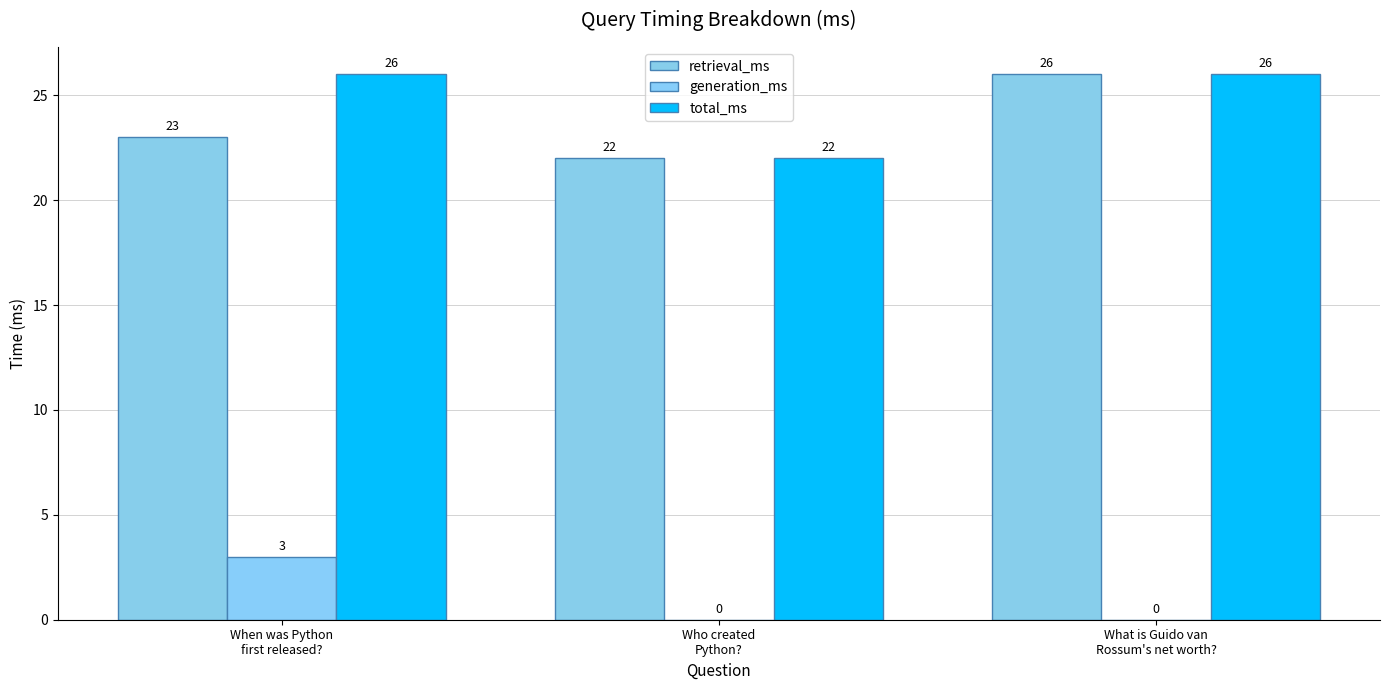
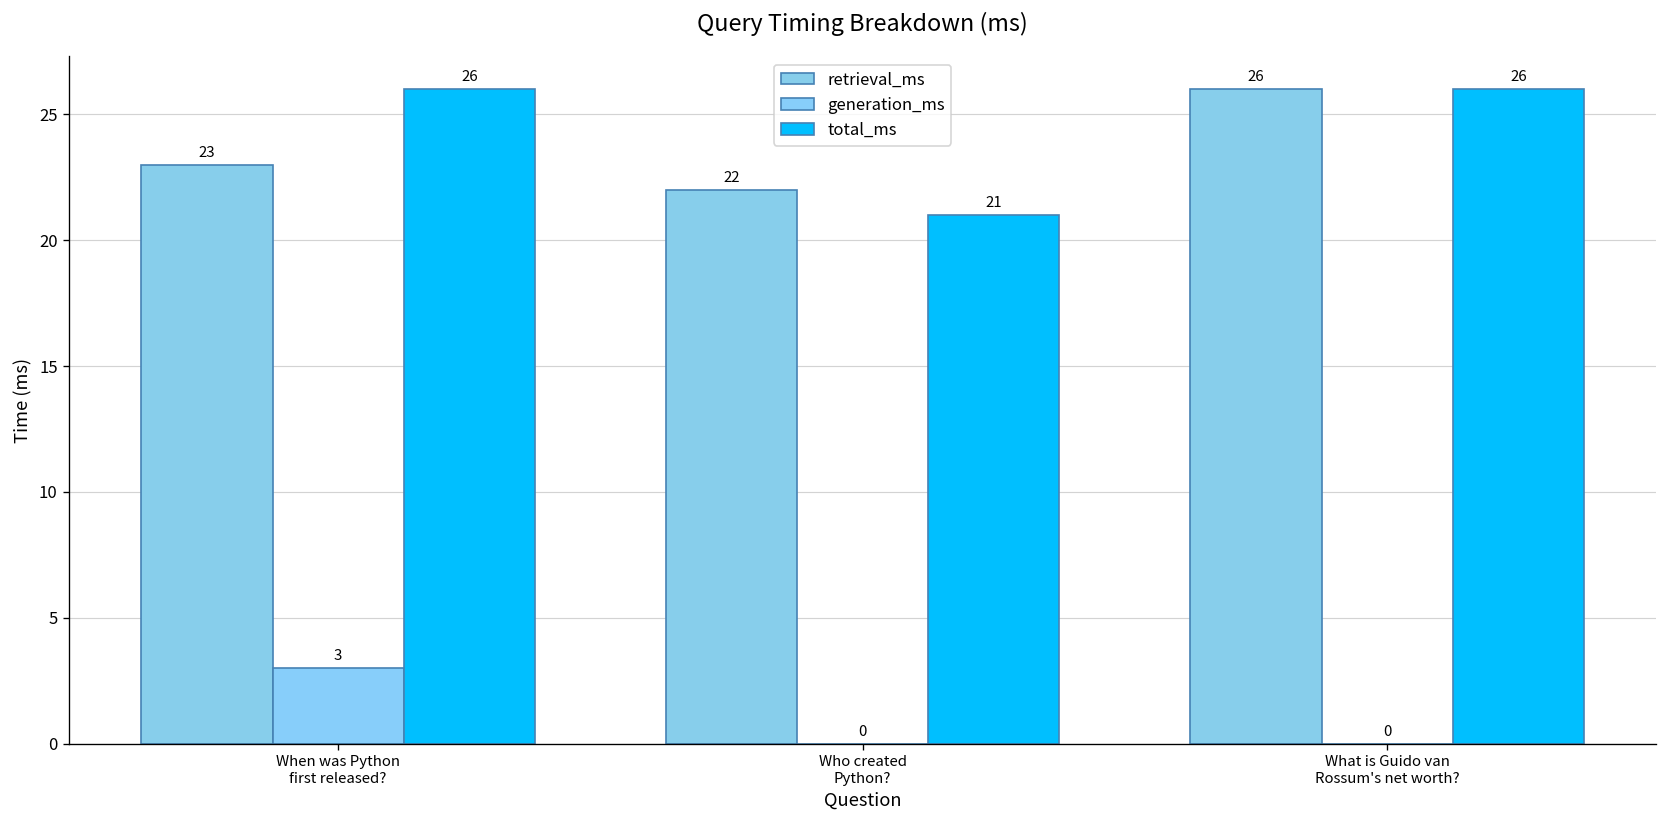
total_ms, Who created Python?: 22 -> 21
